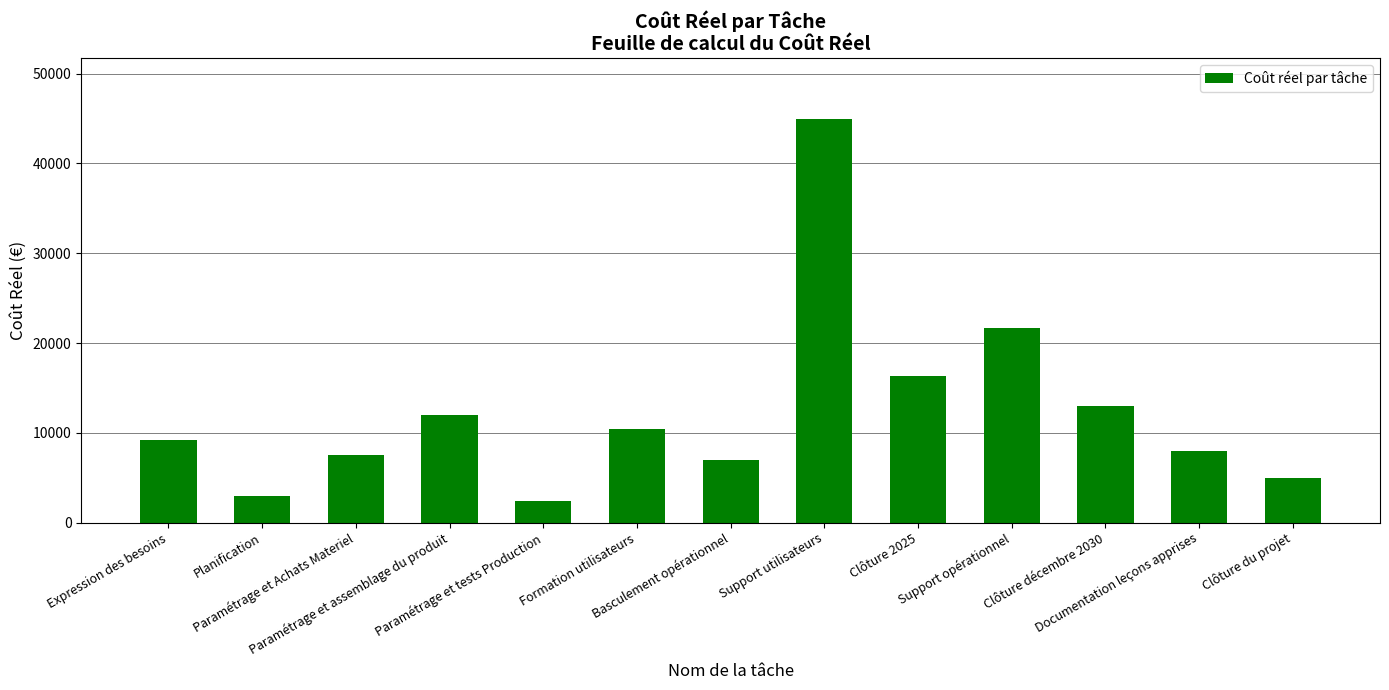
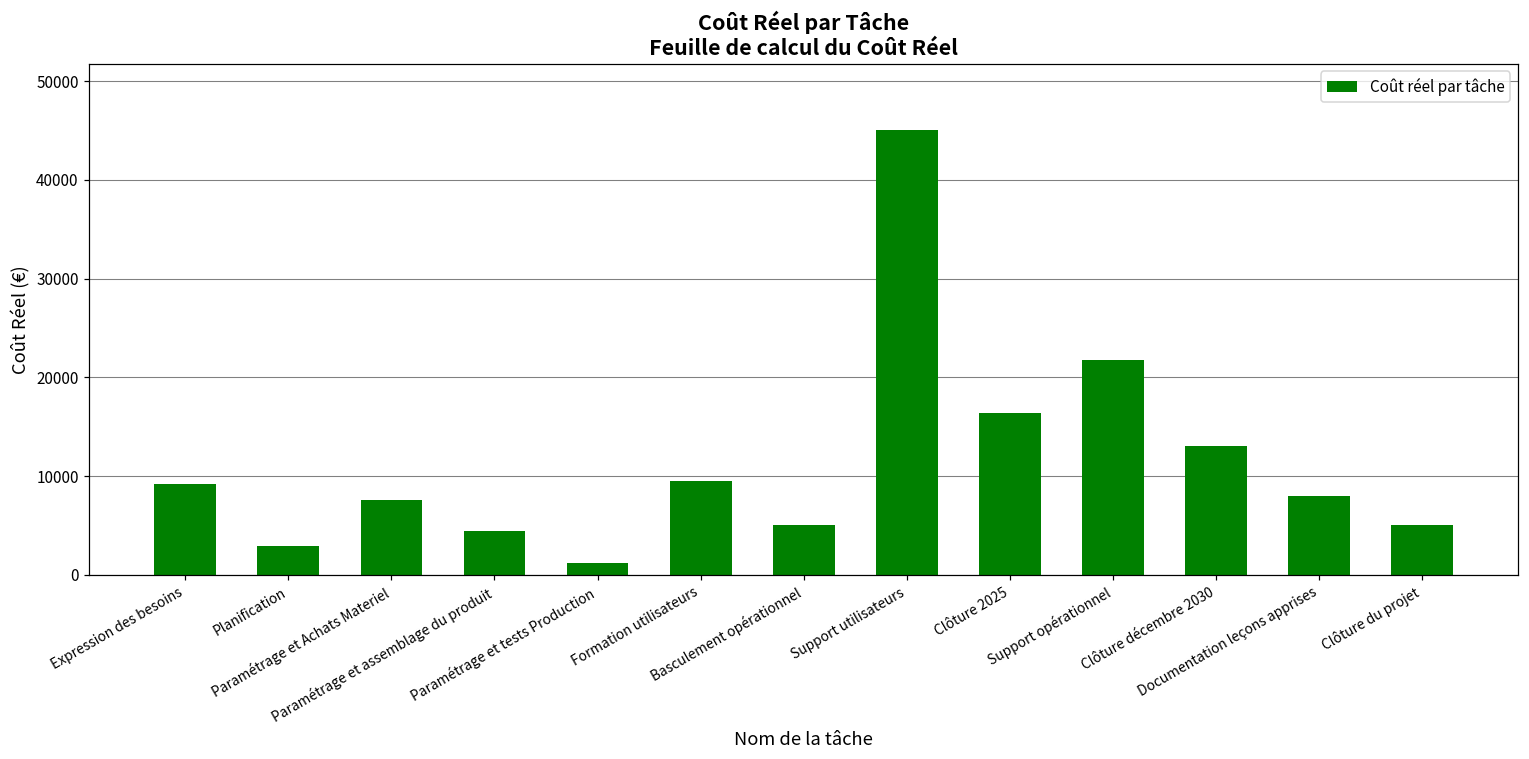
Paramétrage et assemblage du produit: 12000 -> 4000
Paramétrage et tests Production: 2000 -> 1000
Formation utilisateurs: 10400 -> 9500
Basculement opérationnel: 7000 -> 5000
